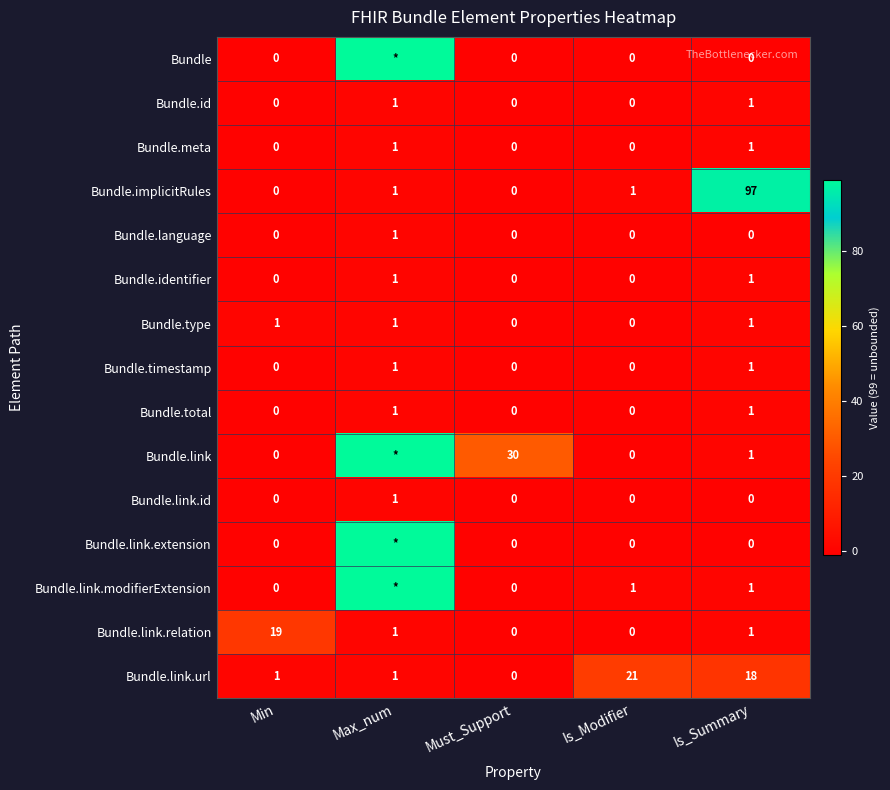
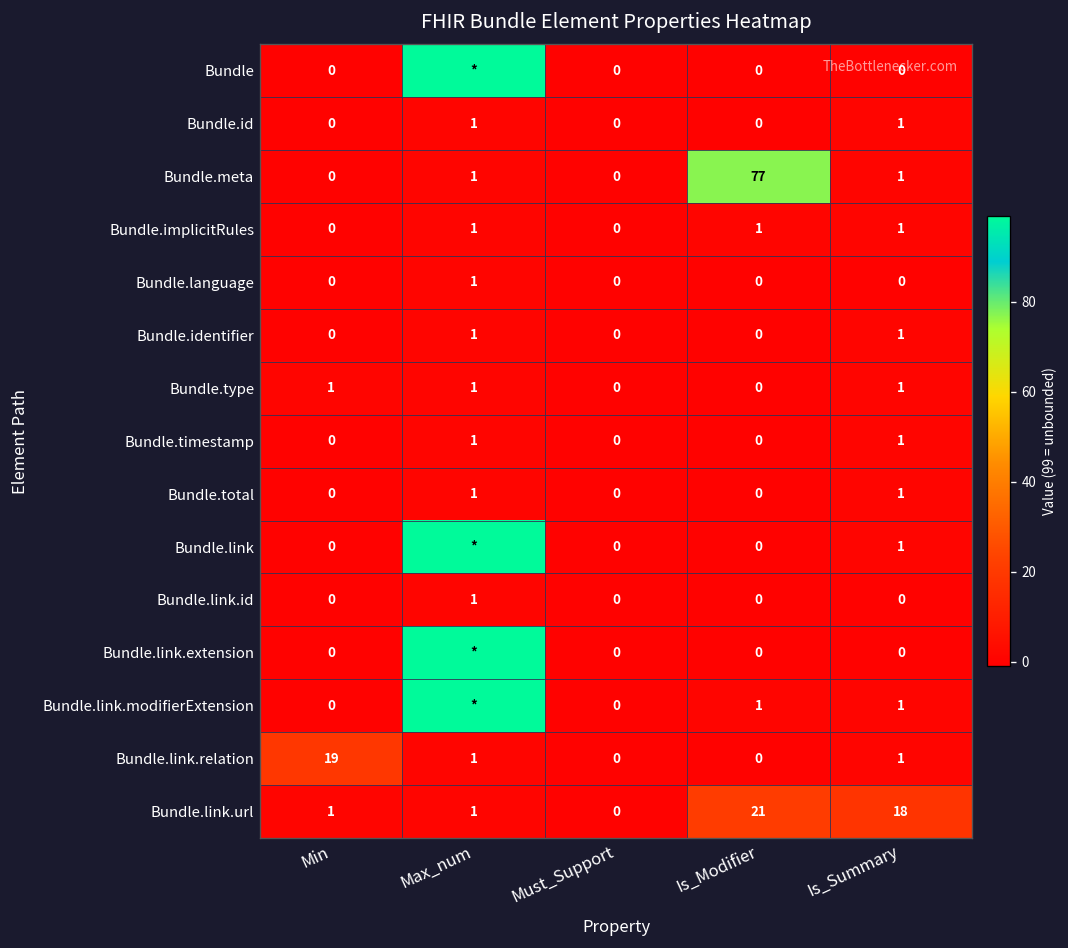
Bundle.meta, Is_Modifier: 0 -> 77
Bundle.implicitRules, Is_Summary: 97 -> 1
Bundle.link, Must_Support: 30 -> 0
